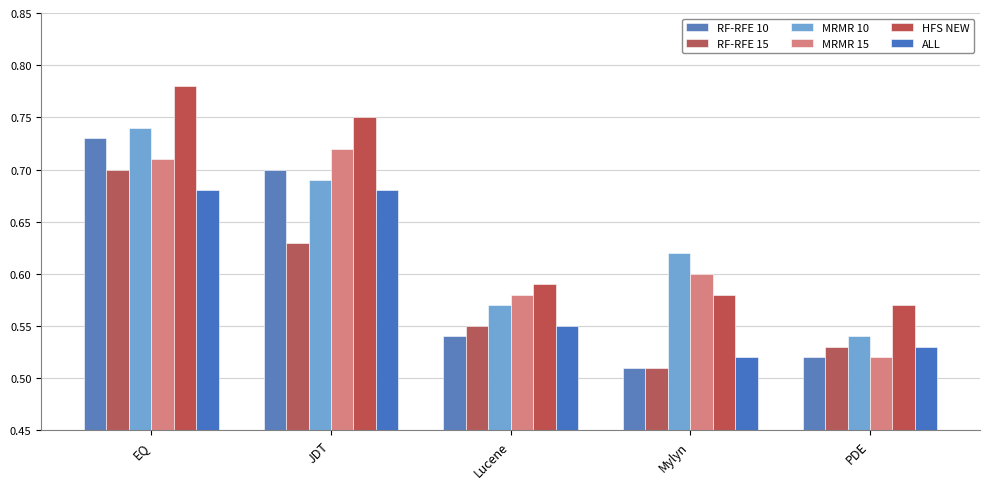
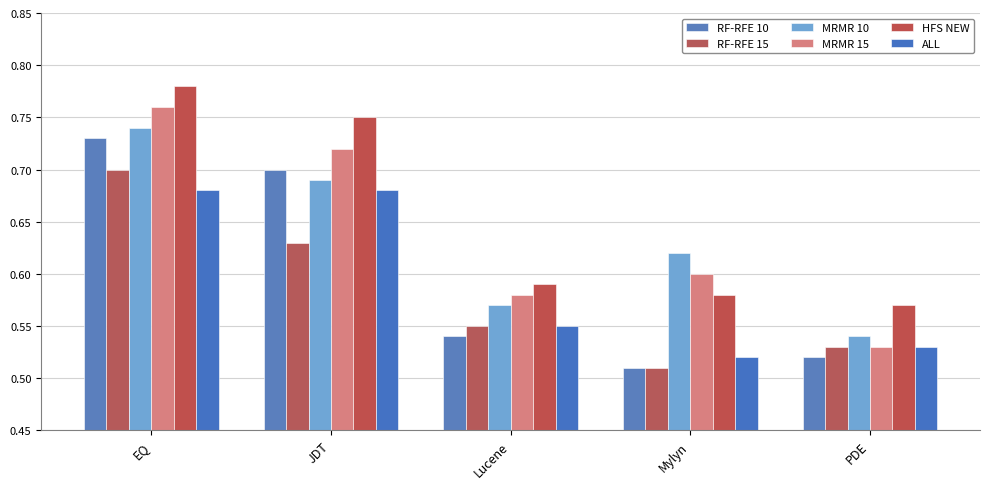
MRMR 15, EQ: 0.71 -> 0.76
MRMR 15, PDE: 0.52 -> 0.53
